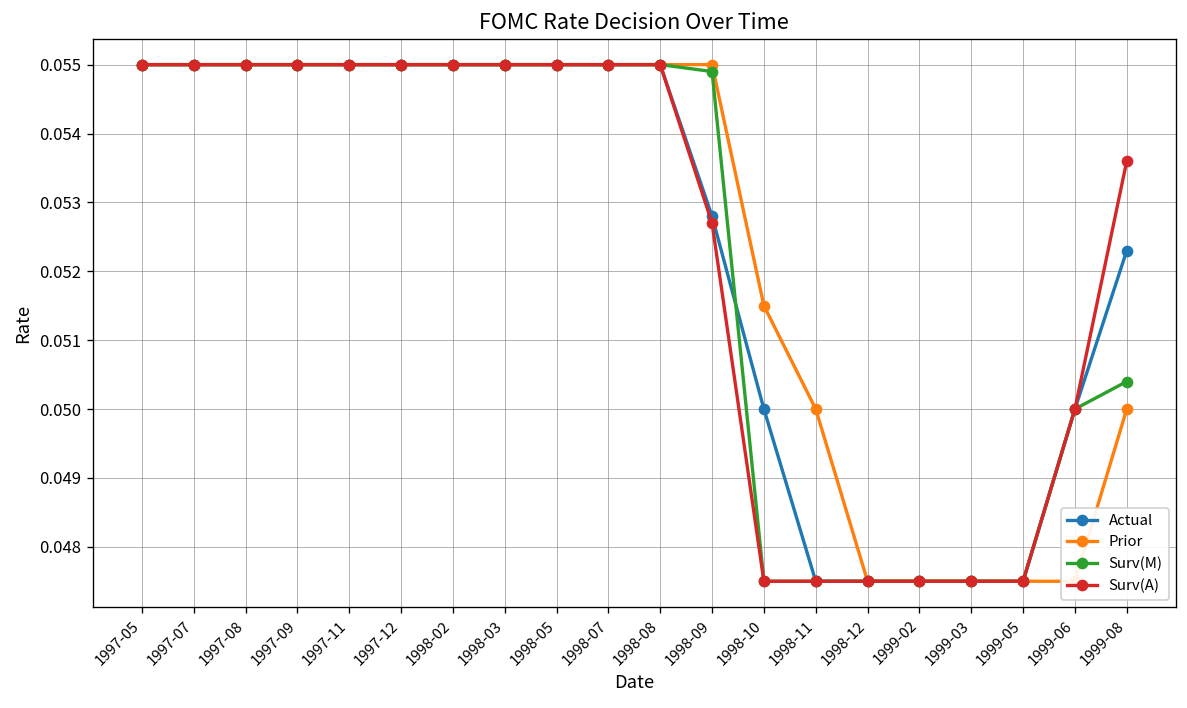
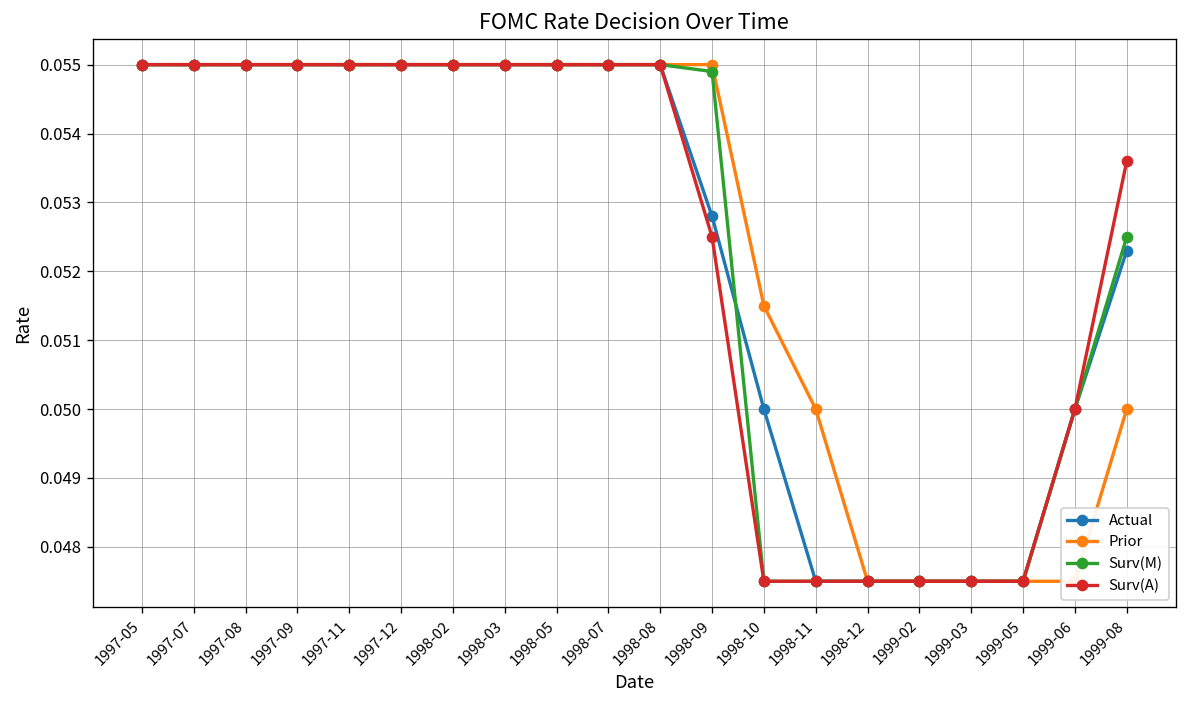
Surv(A), 1998-09: 0.0527 -> 0.0525
Surv(M), 1999-08: 0.0504 -> 0.0525
